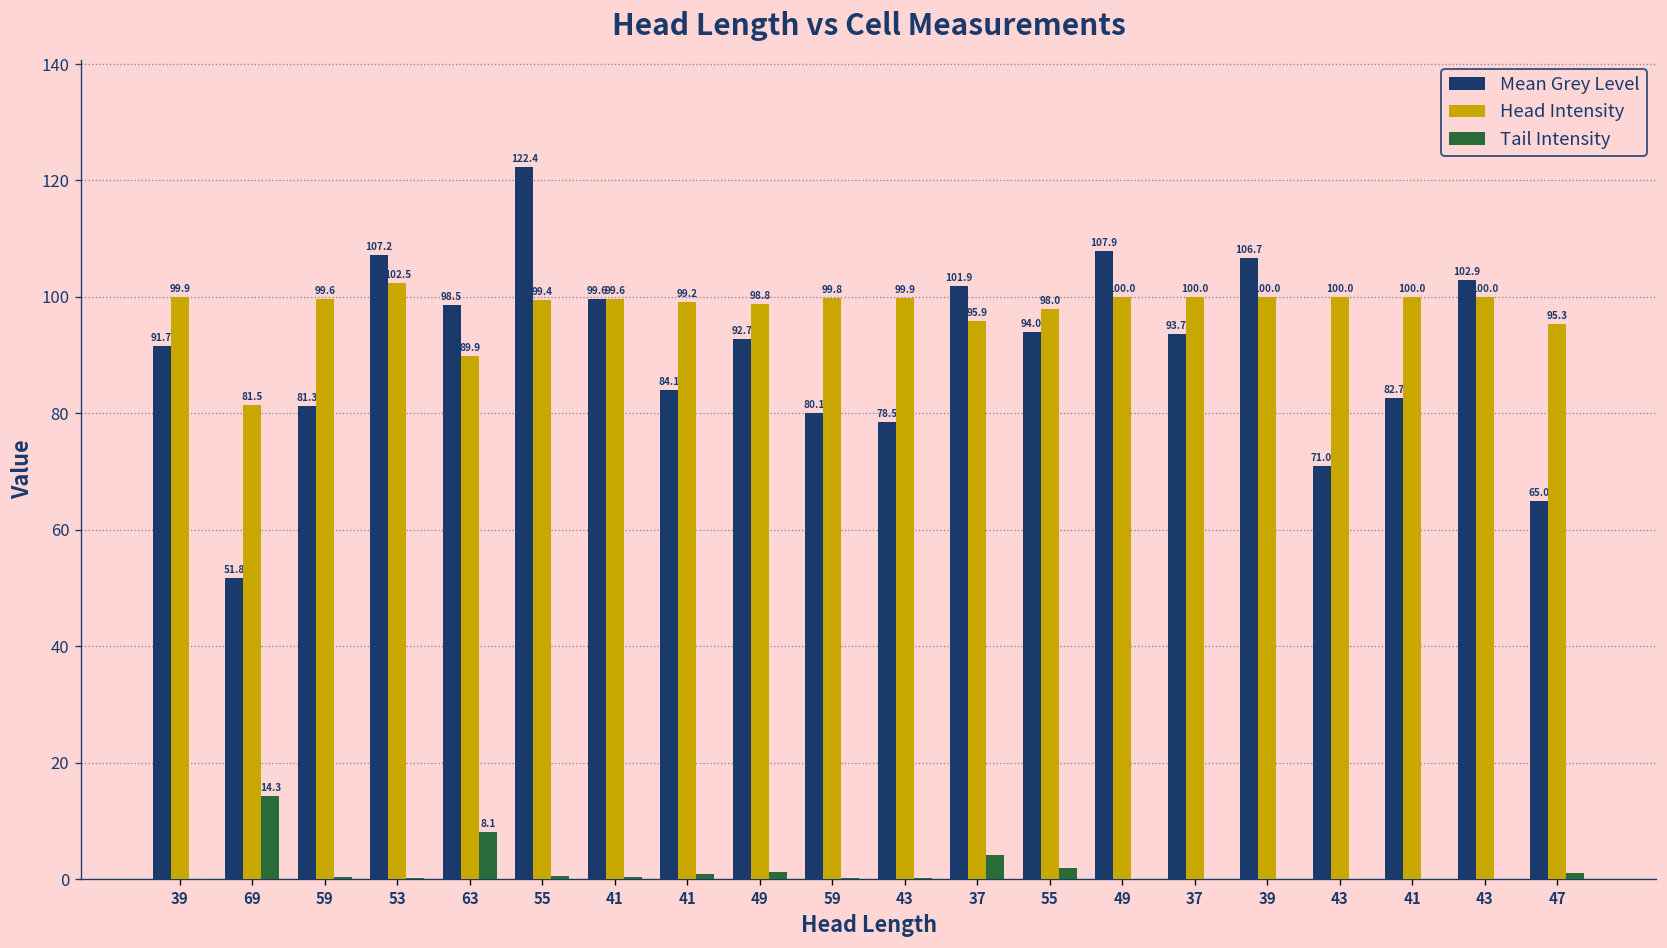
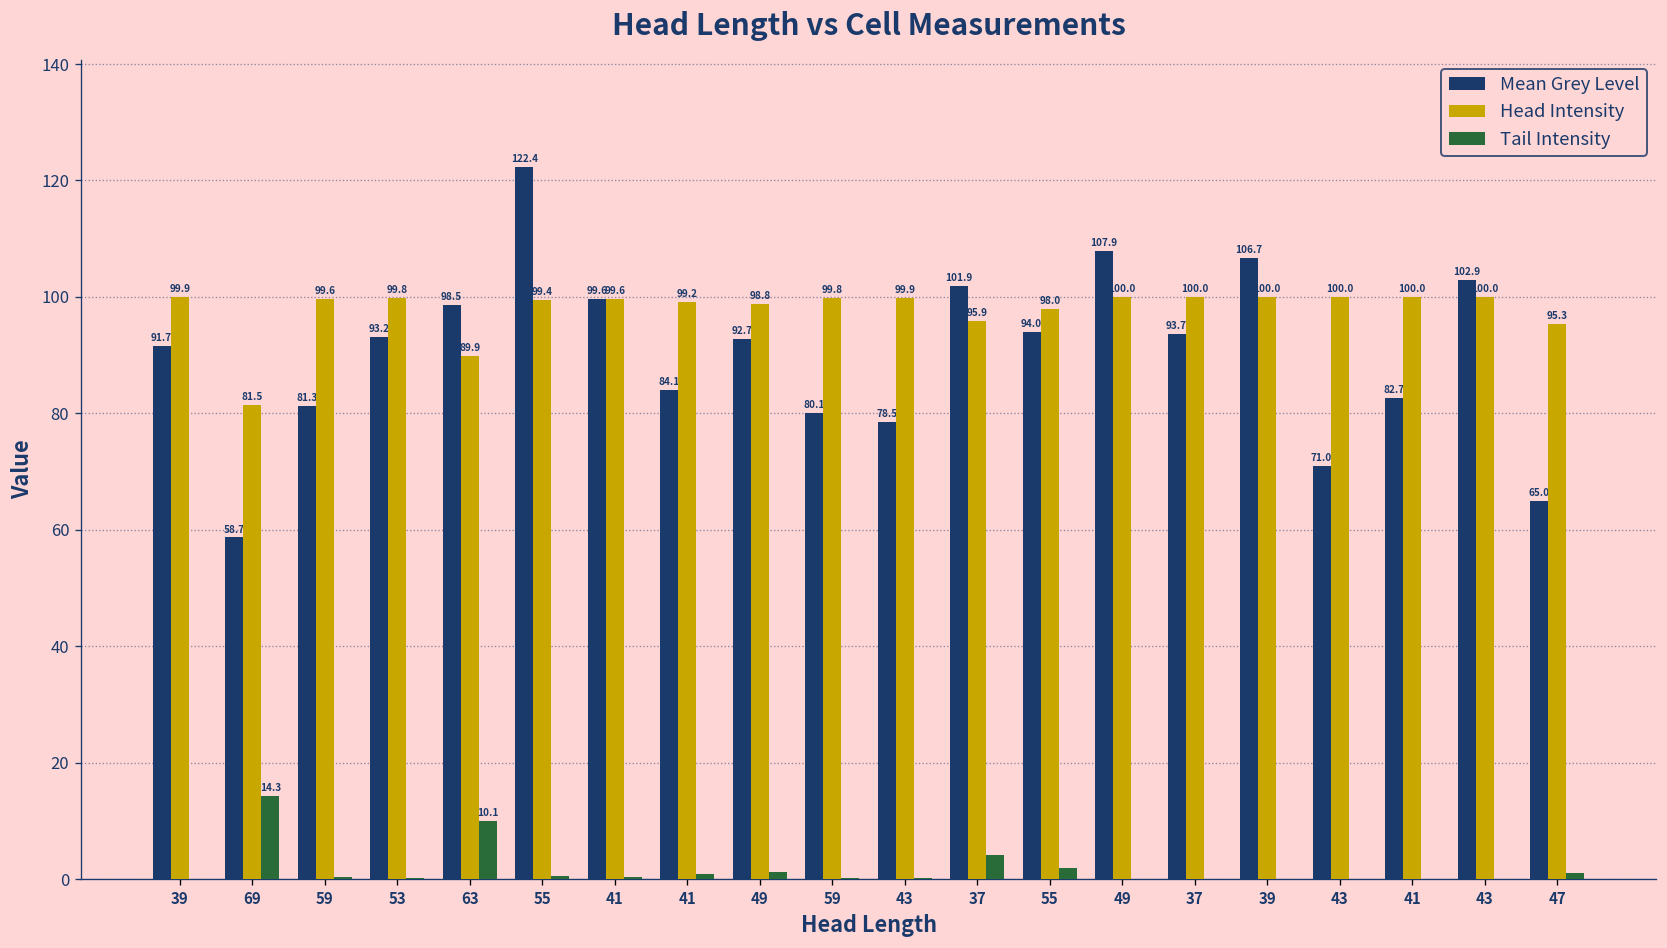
Mean Grey Level, 69: 51.8 -> 58.7
Mean Grey Level, 53: 107.2 -> 93.2
Head Intensity, 53: 102.5 -> 99.8
Tail Intensity, 63: 8.1 -> 10.1
